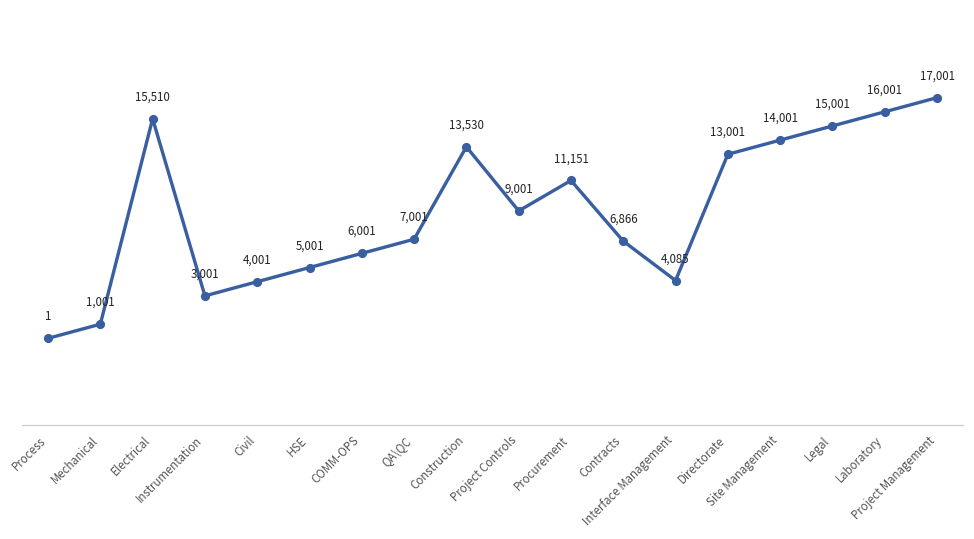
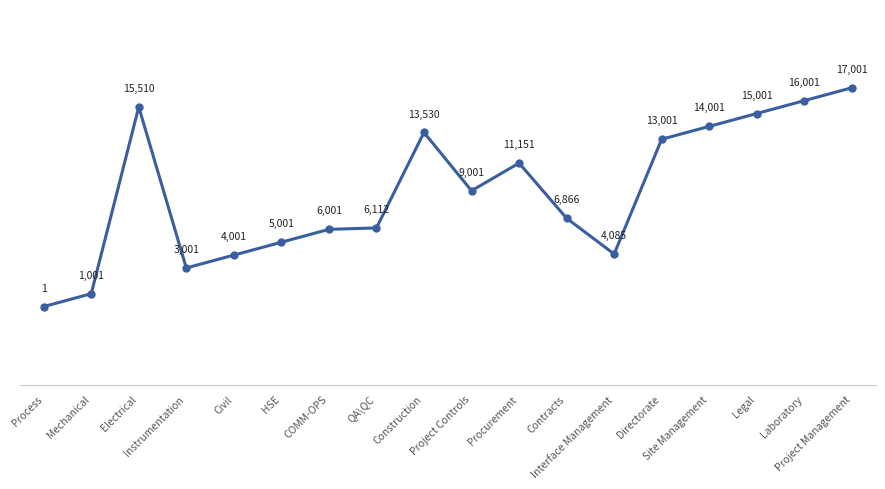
QA\QC: 7,001 -> 6,112
